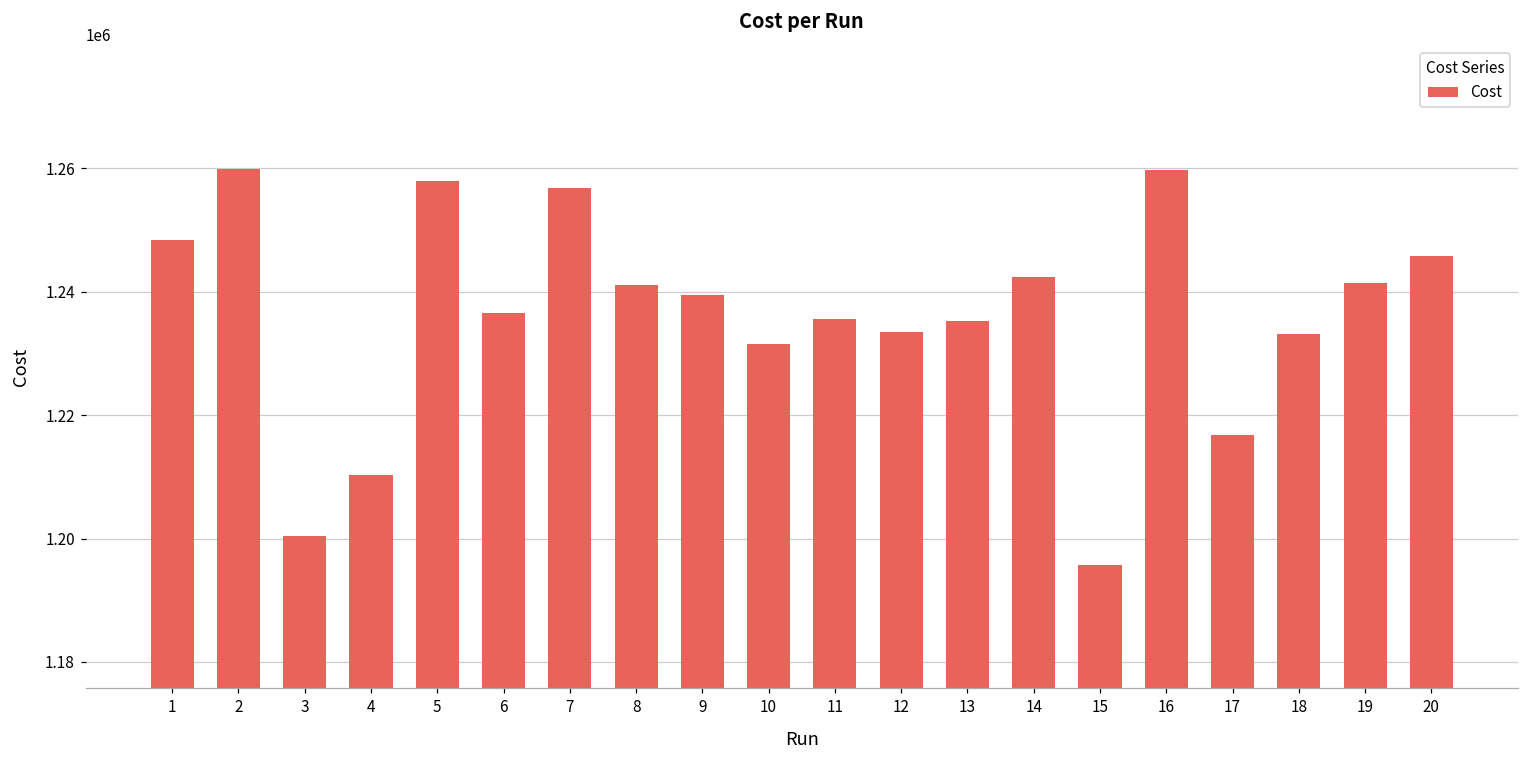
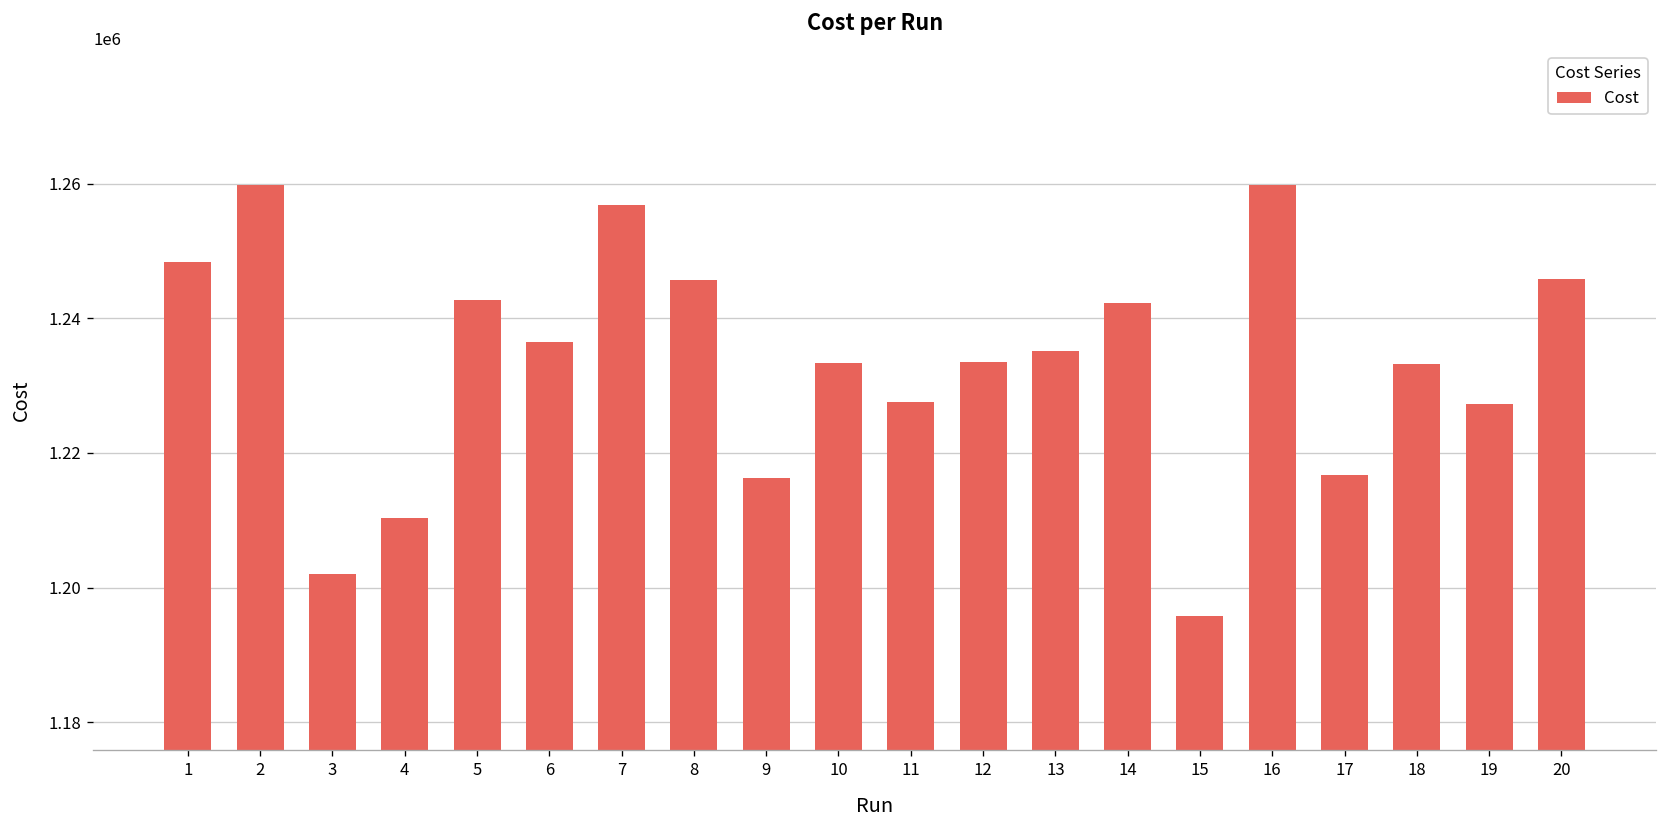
3: 1200000 -> 1202000
5: 1258000 -> 1243000
8: 1241000 -> 1246000
9: 1239000 -> 1216000
10: 1232000 -> 1233000
11: 1236000 -> 1228000
19: 1241000 -> 1227000
